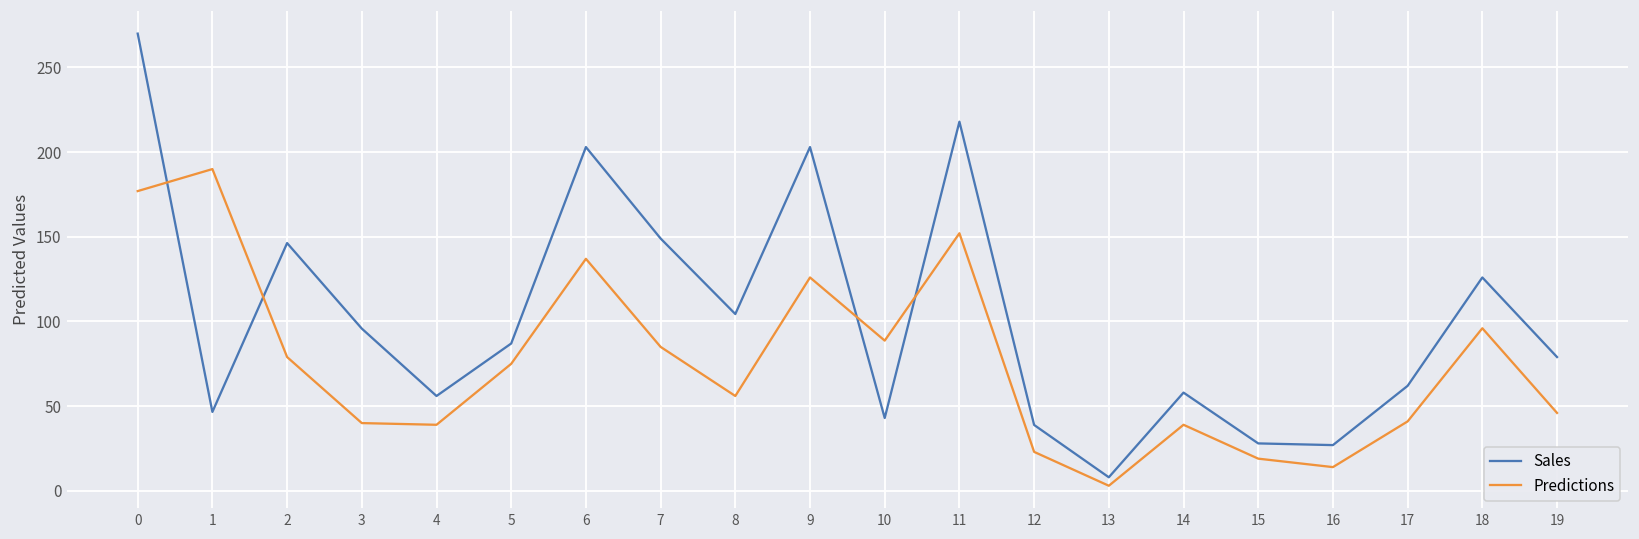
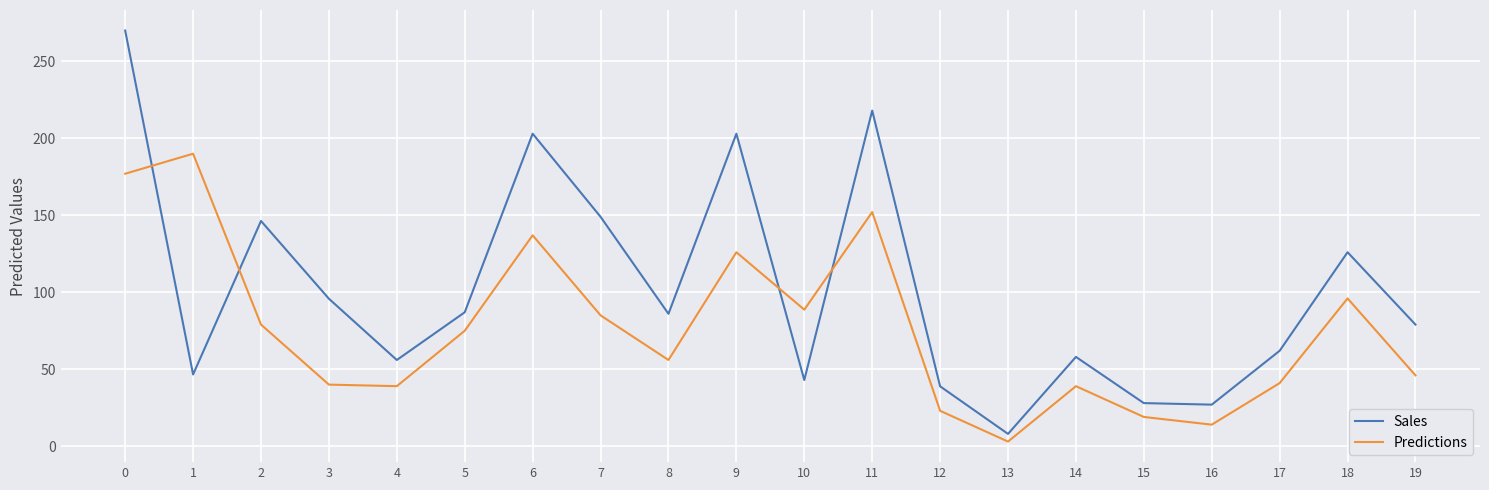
Sales, 8: 104 -> 86
